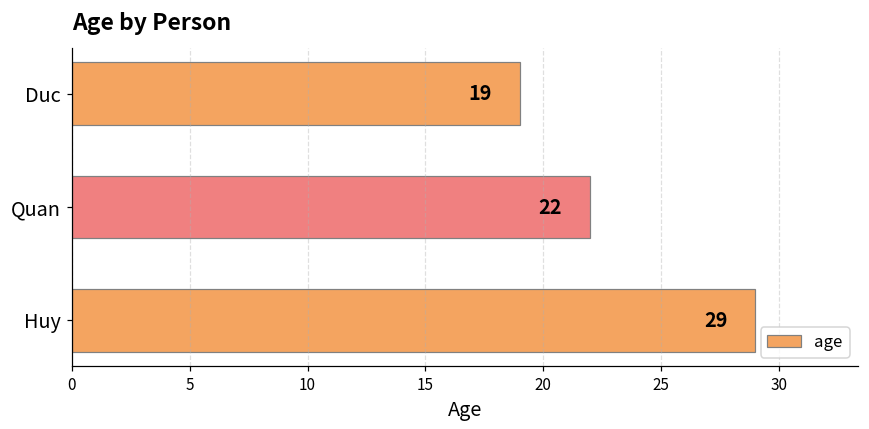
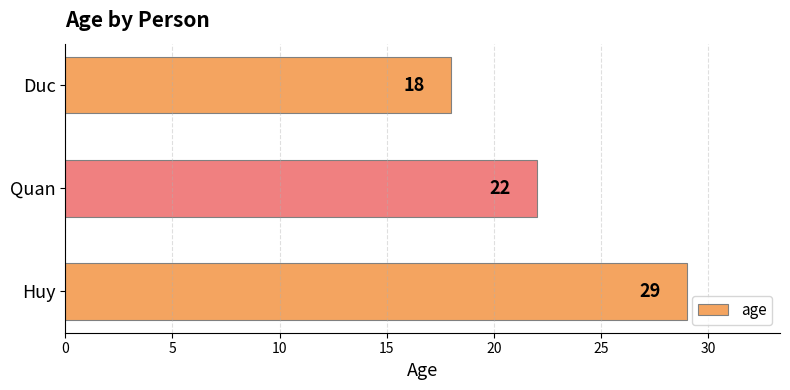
Duc: 19 -> 18
